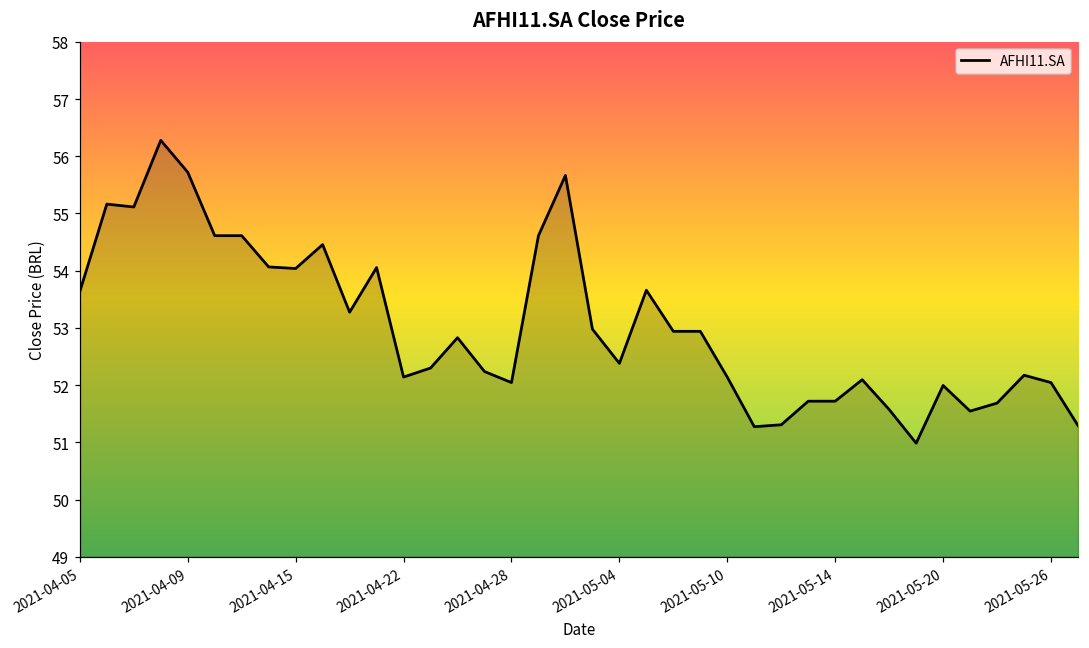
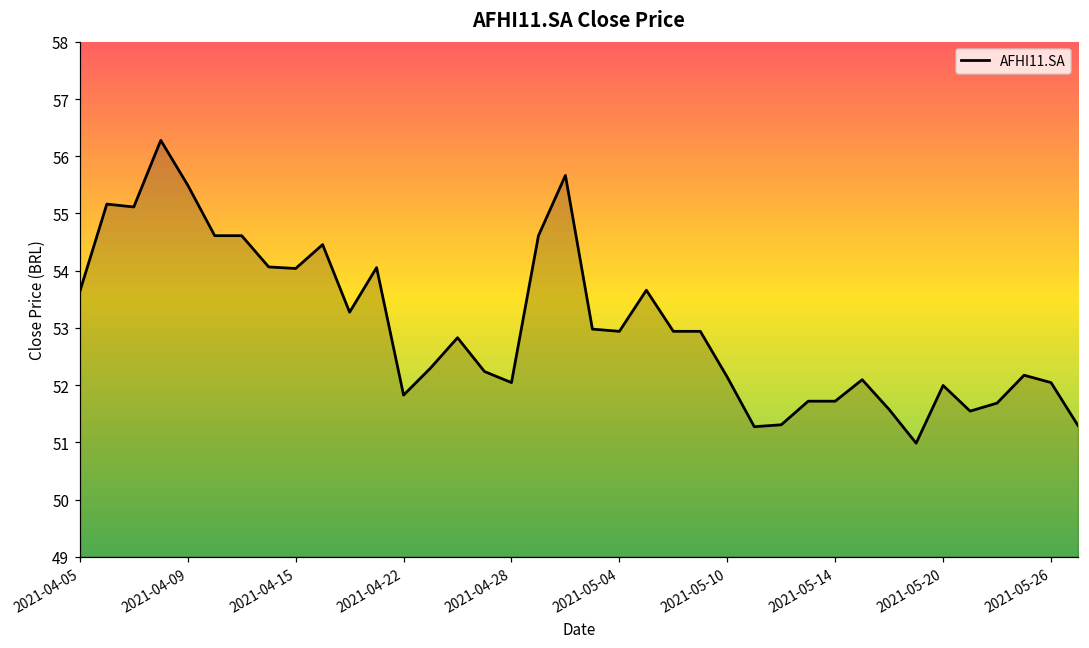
2021-04-09: 55.7 -> 55.5
2021-04-22: 52.1 -> 51.8
2021-05-04: 52.4 -> 52.9
